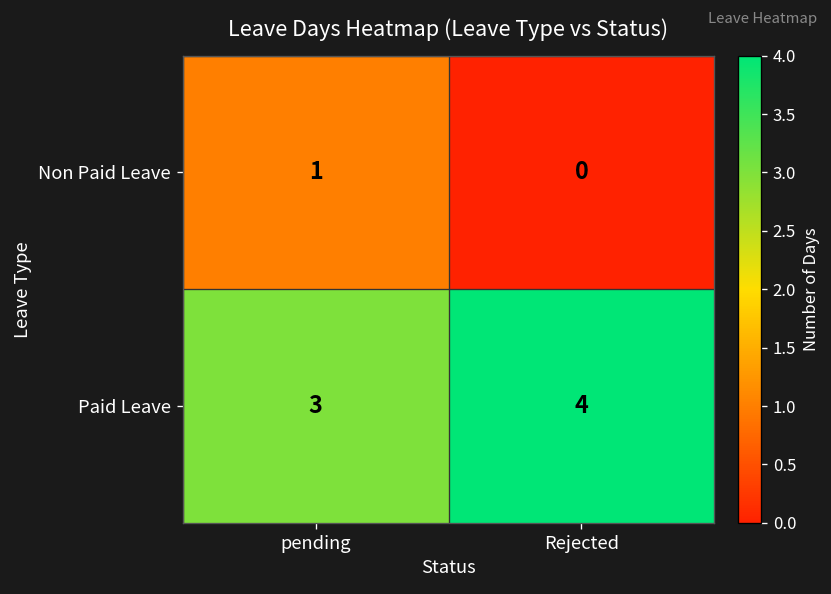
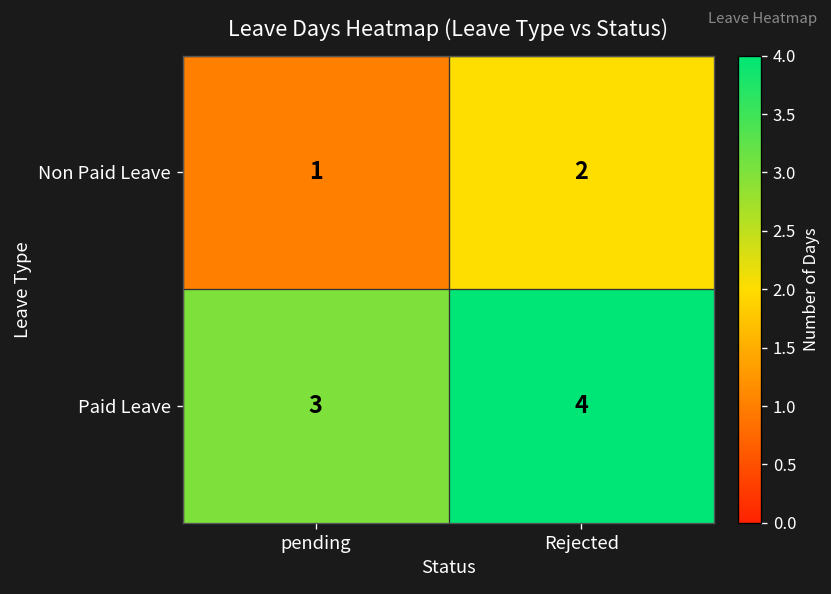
Non Paid Leave, Rejected: 0 -> 2
